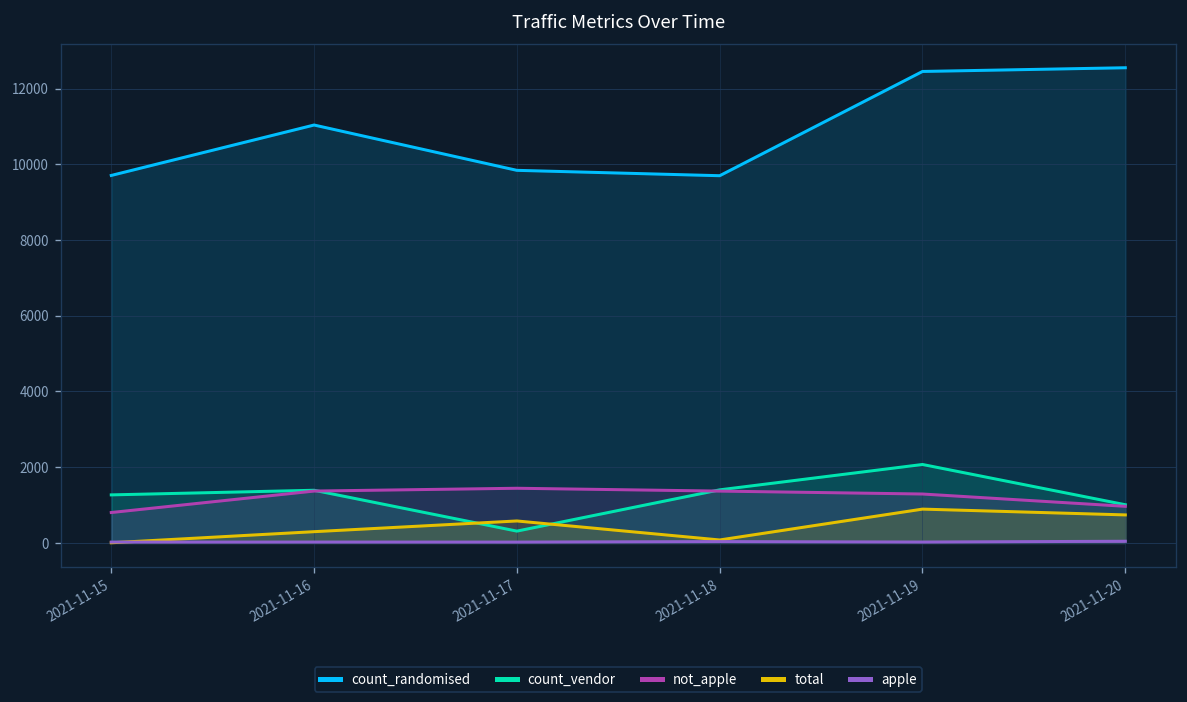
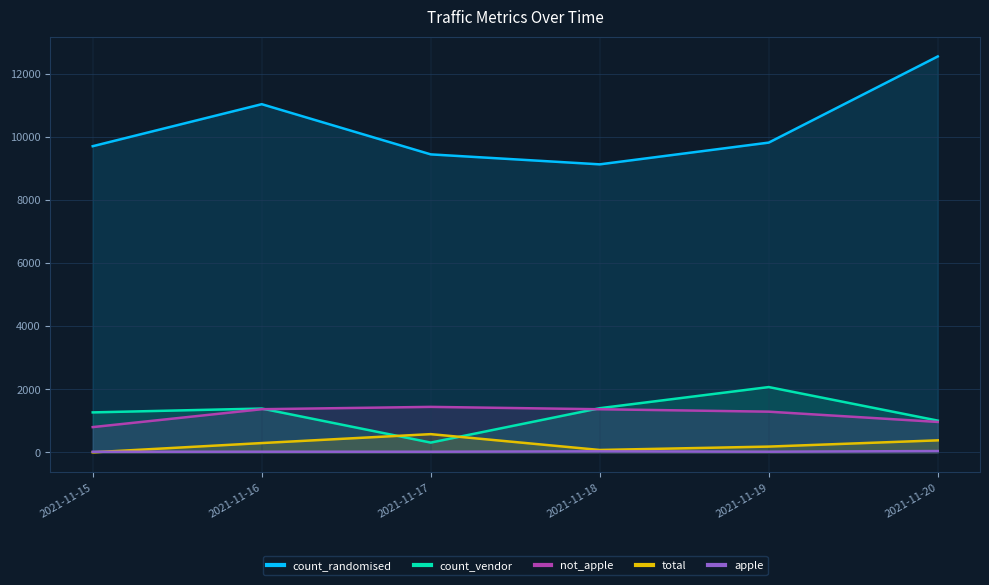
count_randomised, 2021-11-17: 9800 -> 9400
count_randomised, 2021-11-18: 9700 -> 9100
count_randomised, 2021-11-19: 12500 -> 9800
total, 2021-11-19: 900 -> 200
total, 2021-11-20: 700 -> 400
